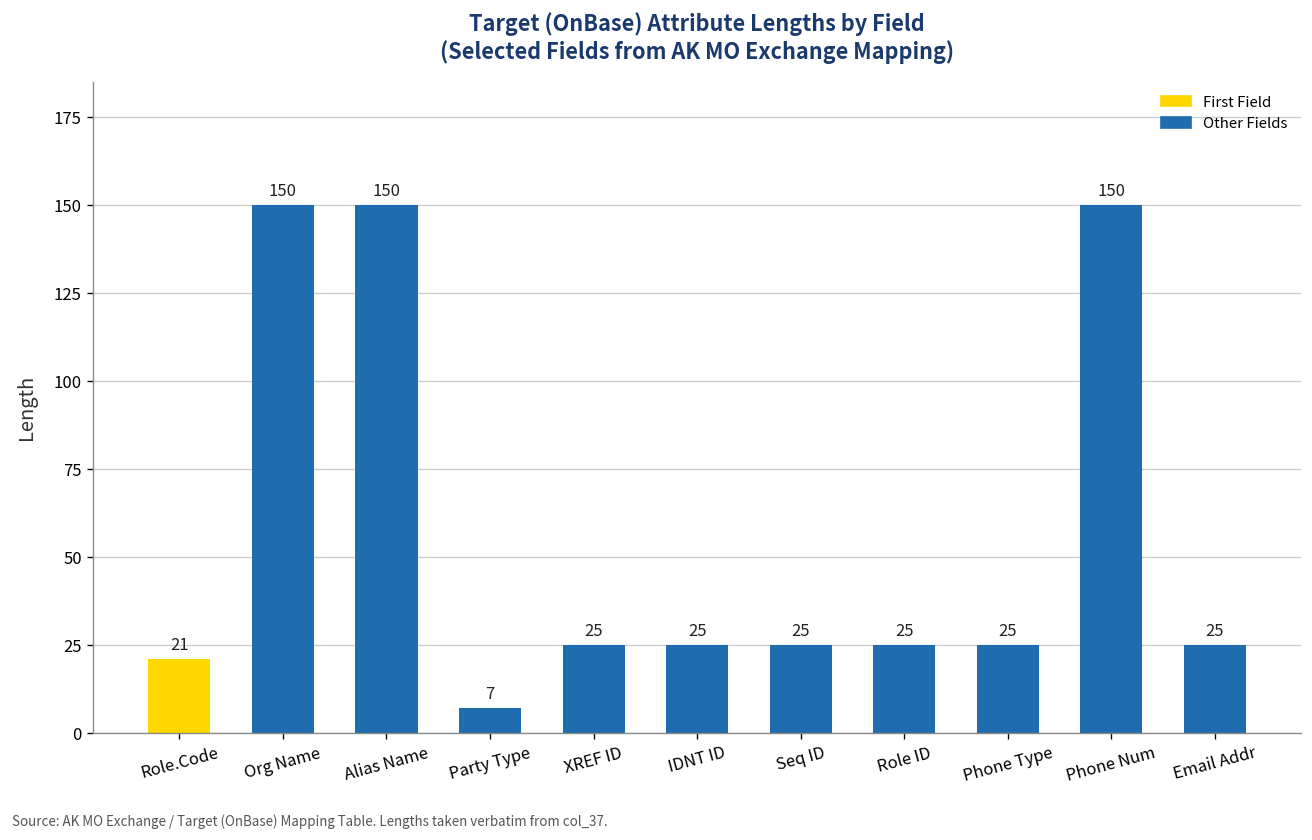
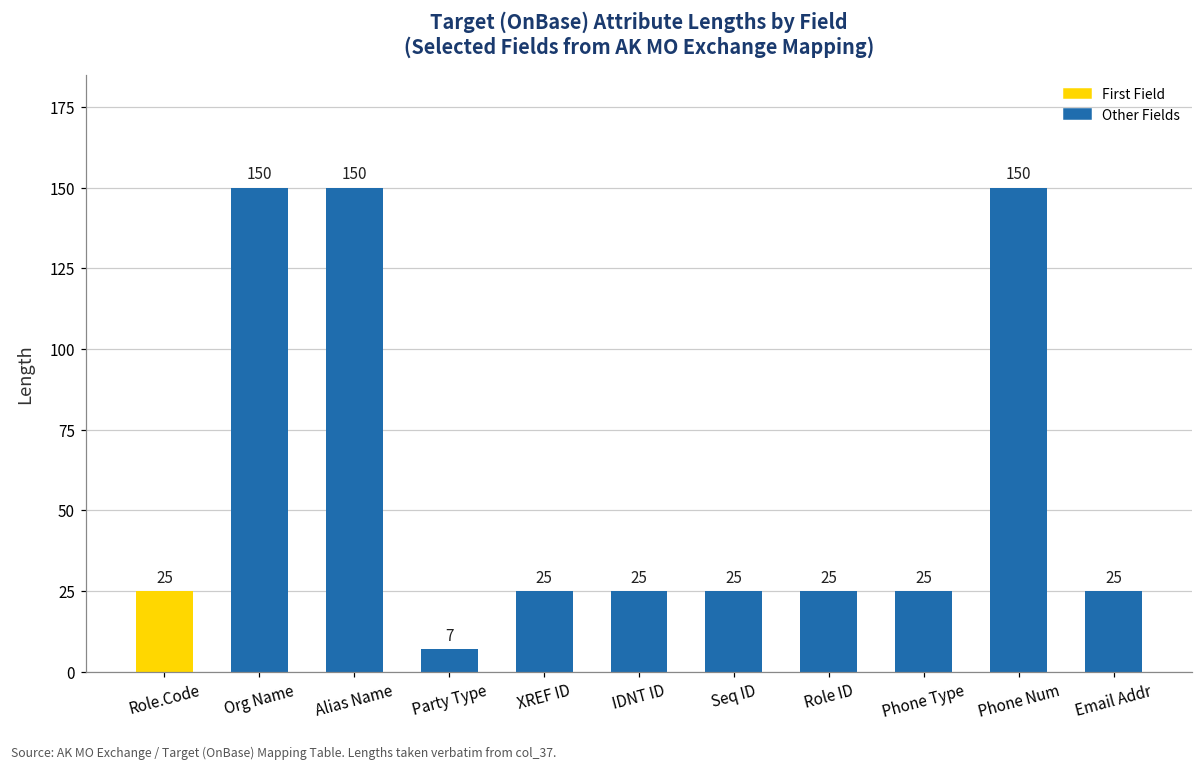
Role.Code: 21 -> 25
